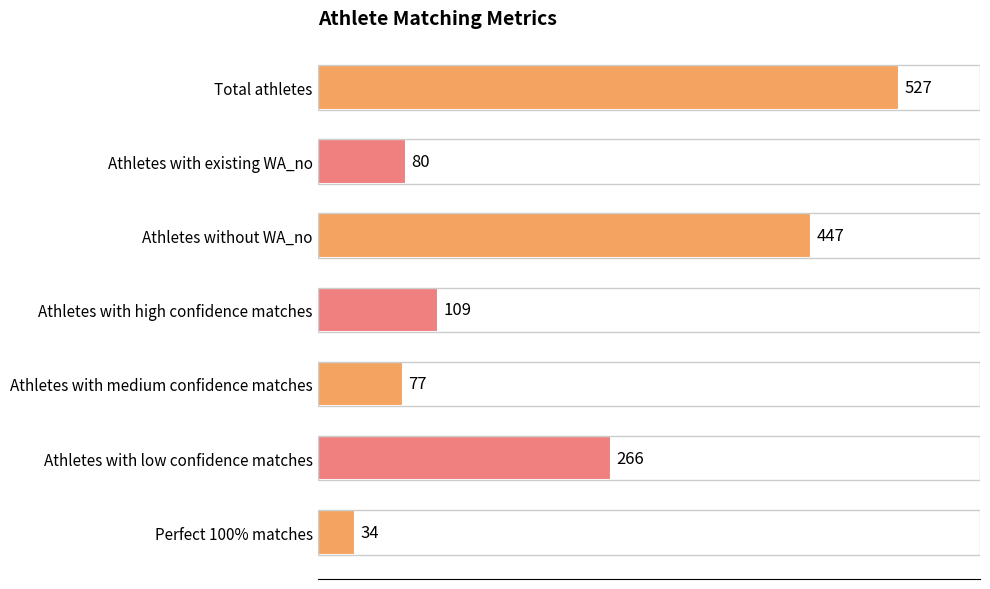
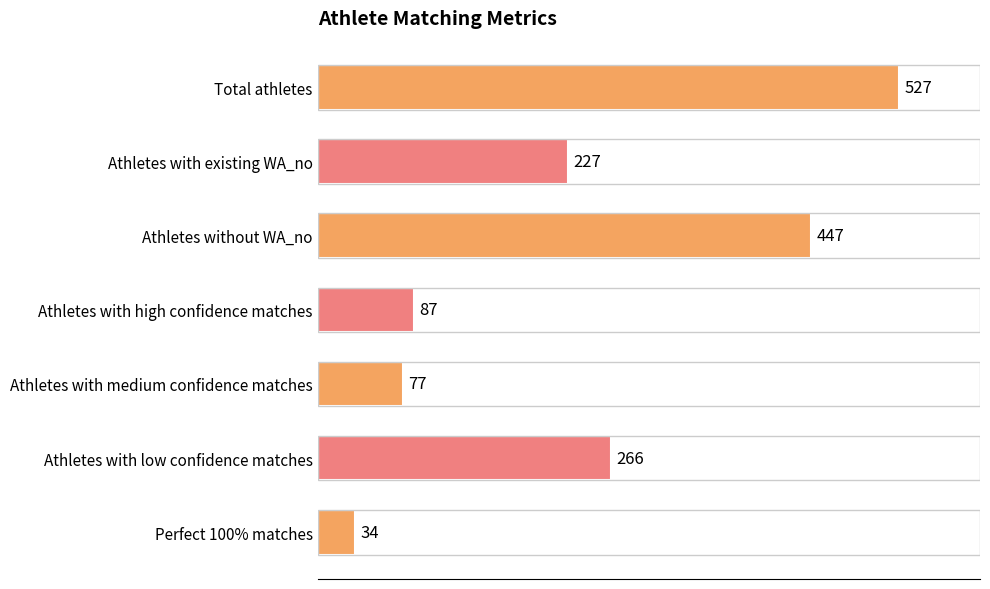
Athletes with existing WA_no: 80 -> 227
Athletes with high confidence matches: 109 -> 87
